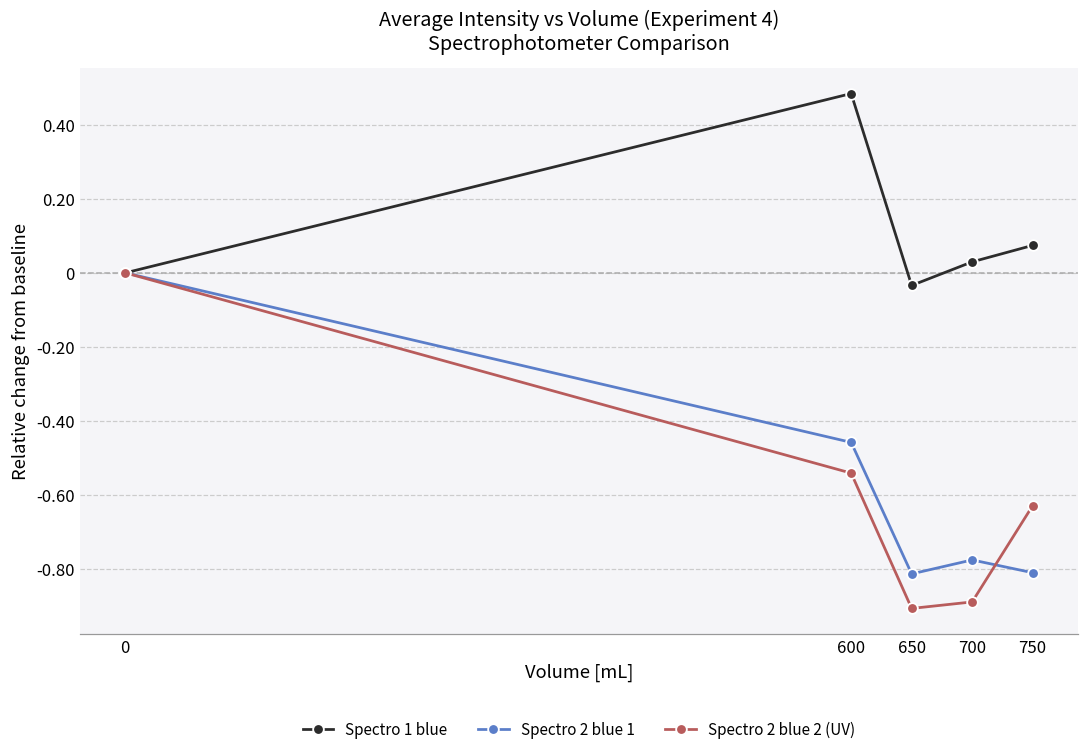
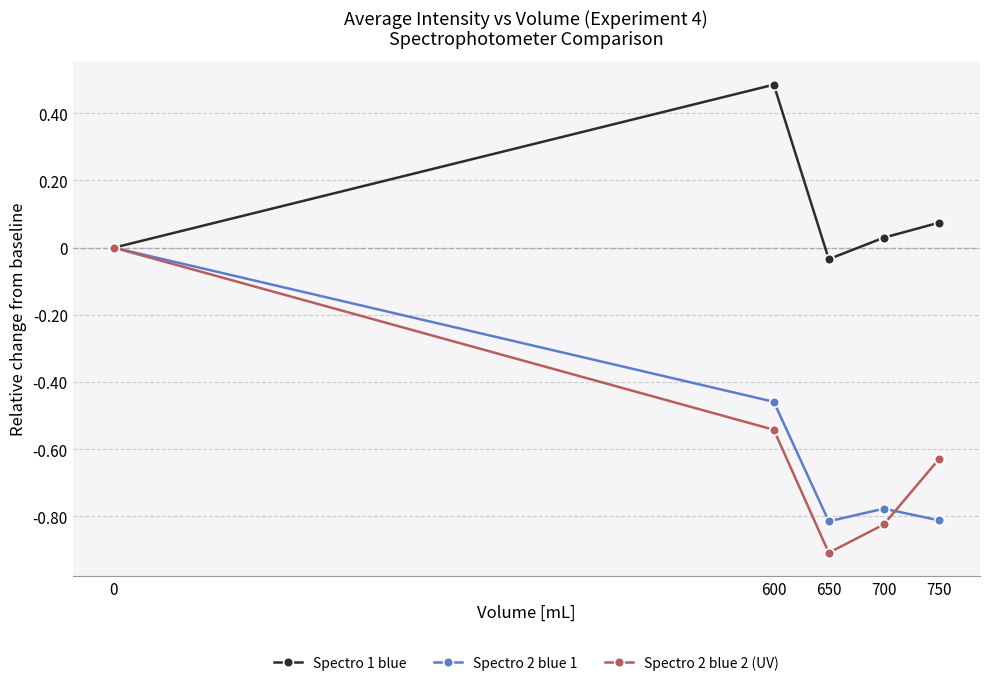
Spectro 2 blue 2 (UV), 700: -0.89 -> -0.82
